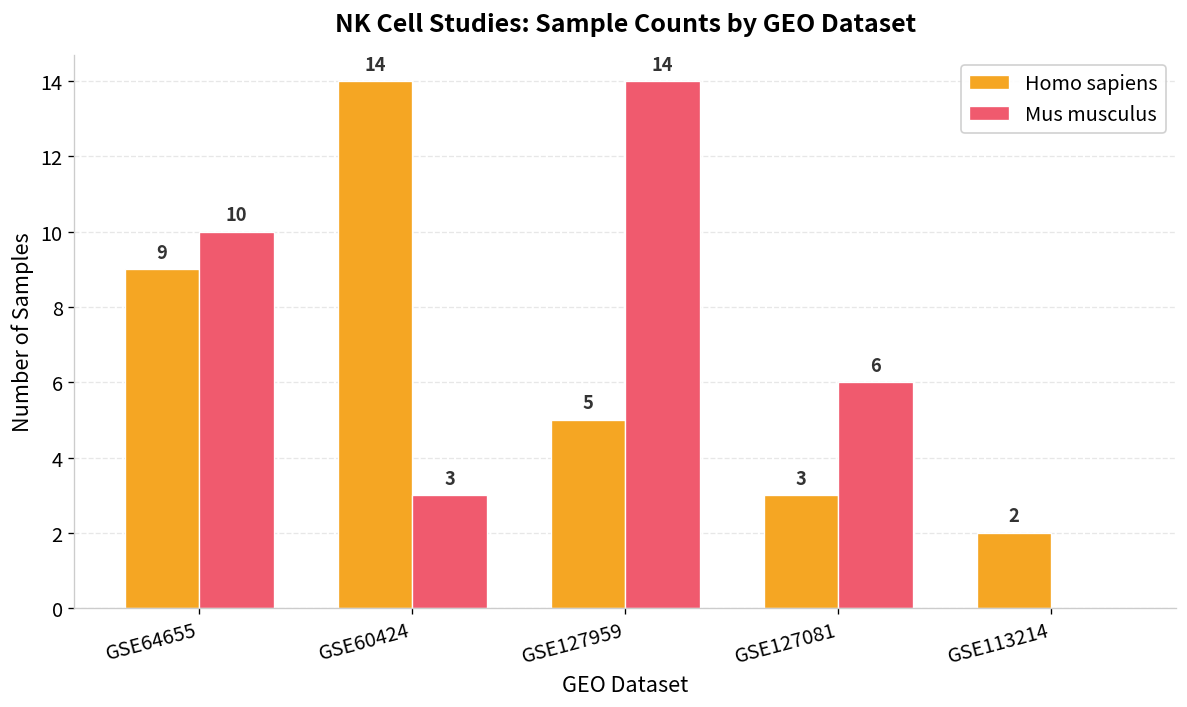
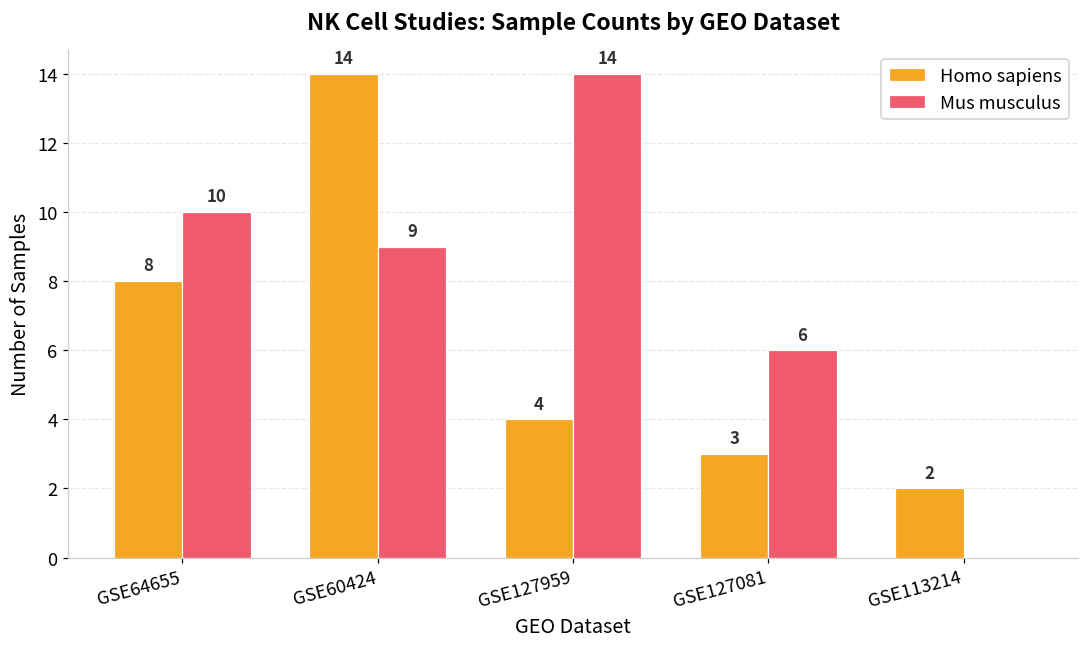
Homo sapiens, GSE64655: 9 -> 8
Mus musculus, GSE60424: 3 -> 9
Homo sapiens, GSE127959: 5 -> 4
